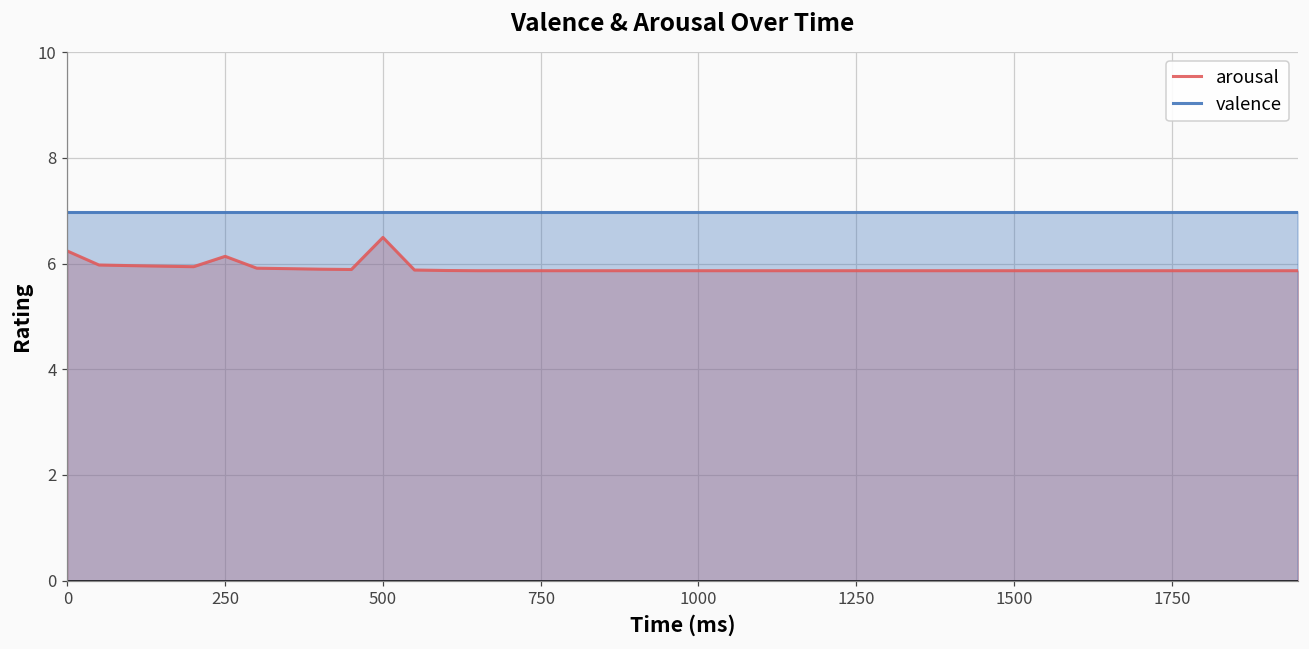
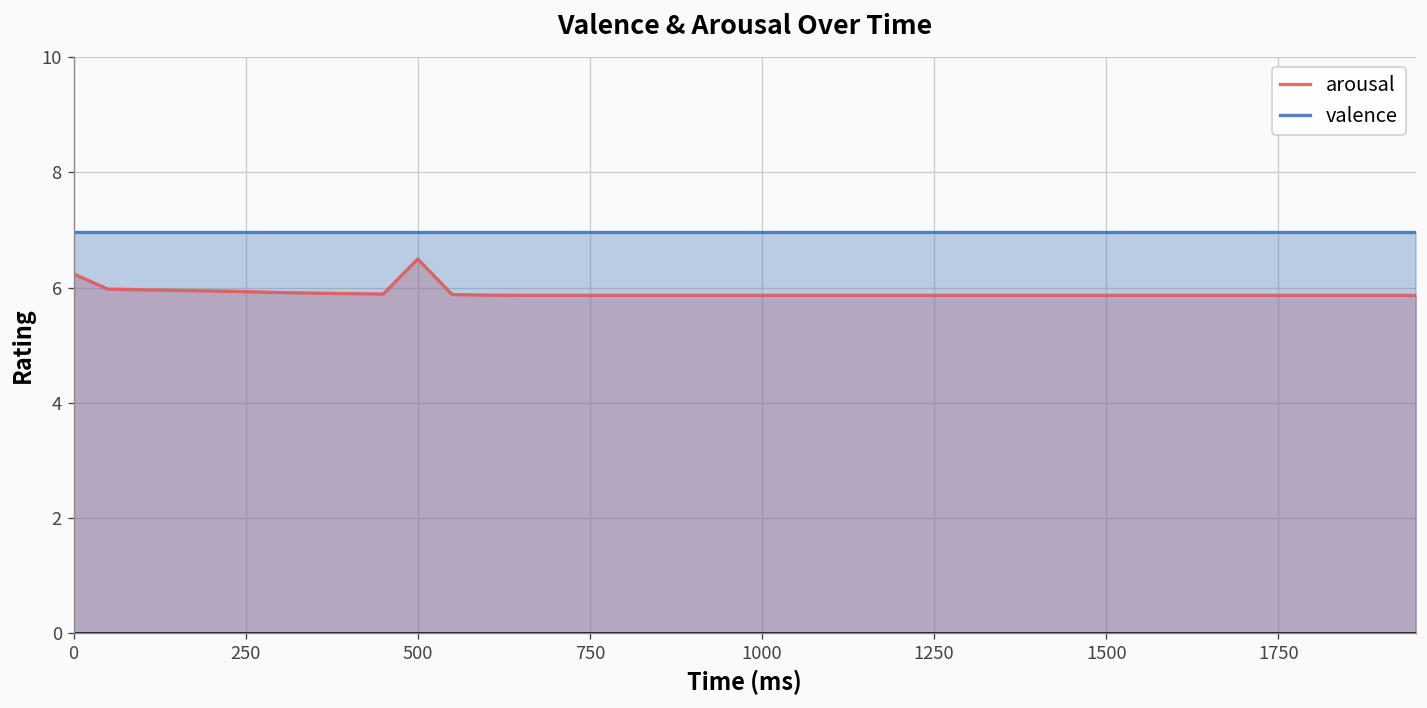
arousal, 250: 6.1 -> 5.9
